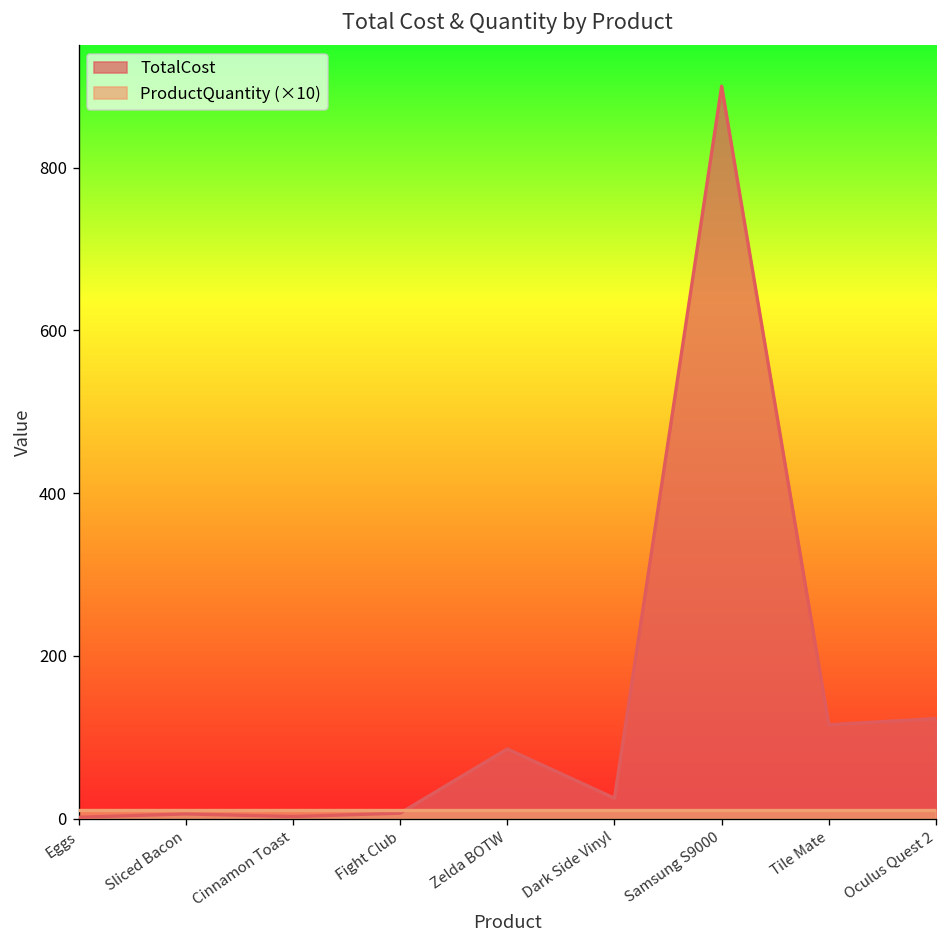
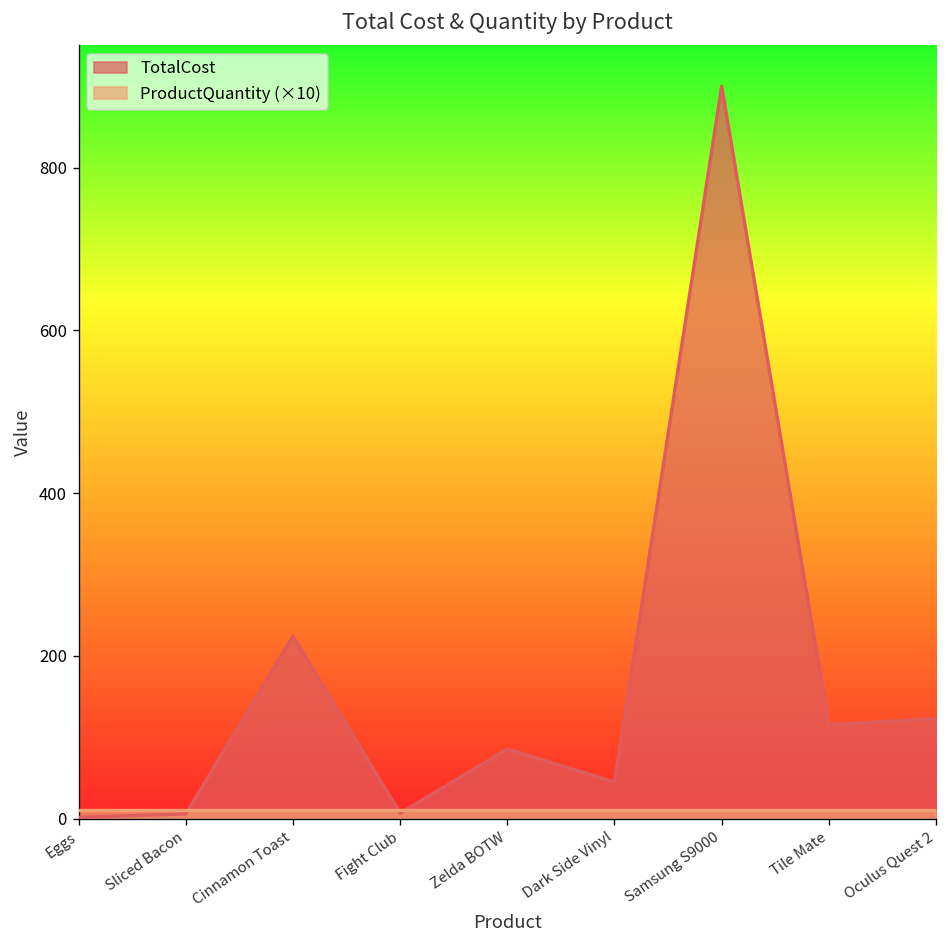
TotalCost, Cinnamon Toast: 0 -> 220
TotalCost, Dark Side Vinyl: 20 -> 40
